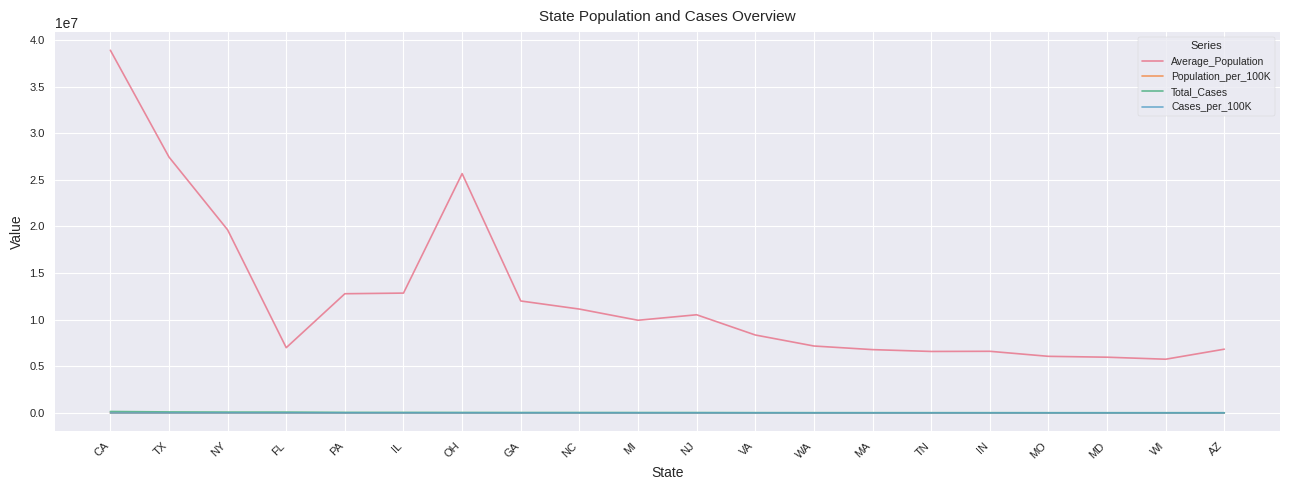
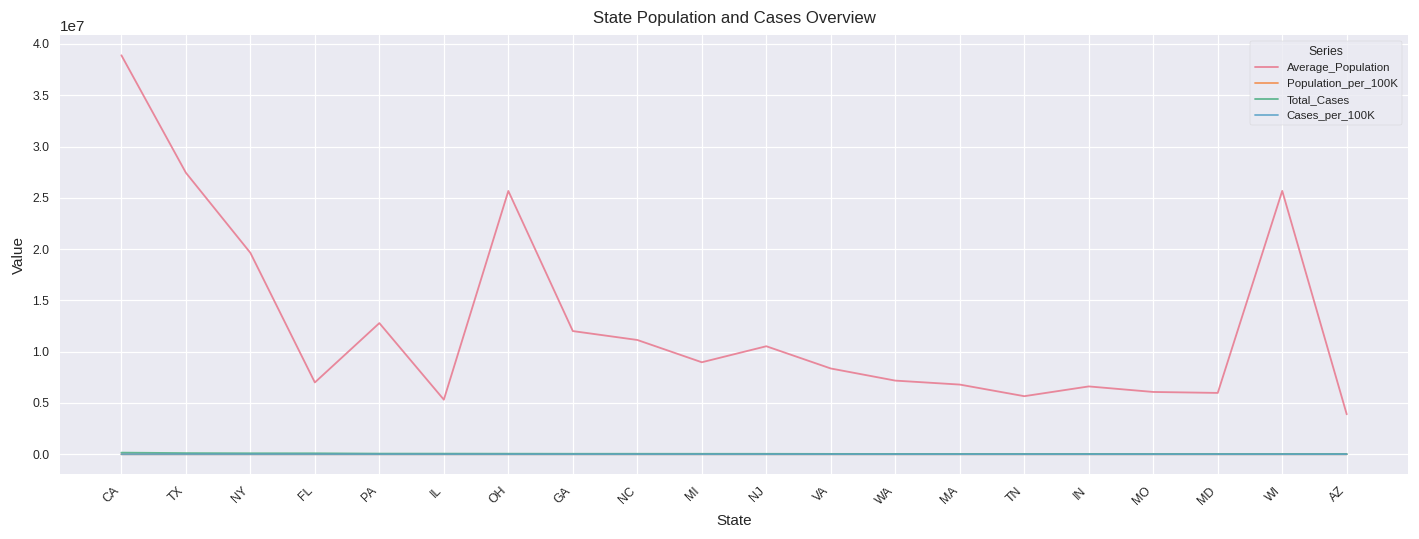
Average_Population, IL: 13000000 -> 5000000
Average_Population, MI: 10000000 -> 9000000
Average_Population, TN: 7000000 -> 6000000
Average_Population, WI: 6000000 -> 26000000
Average_Population, AZ: 7000000 -> 4000000
